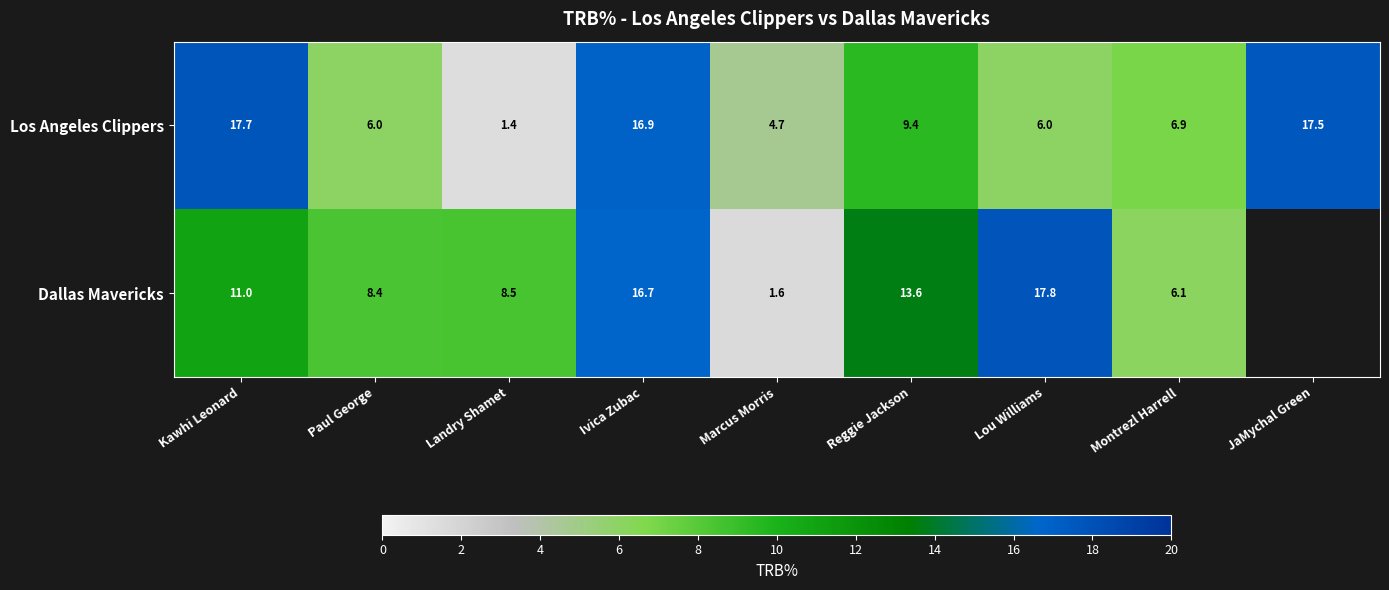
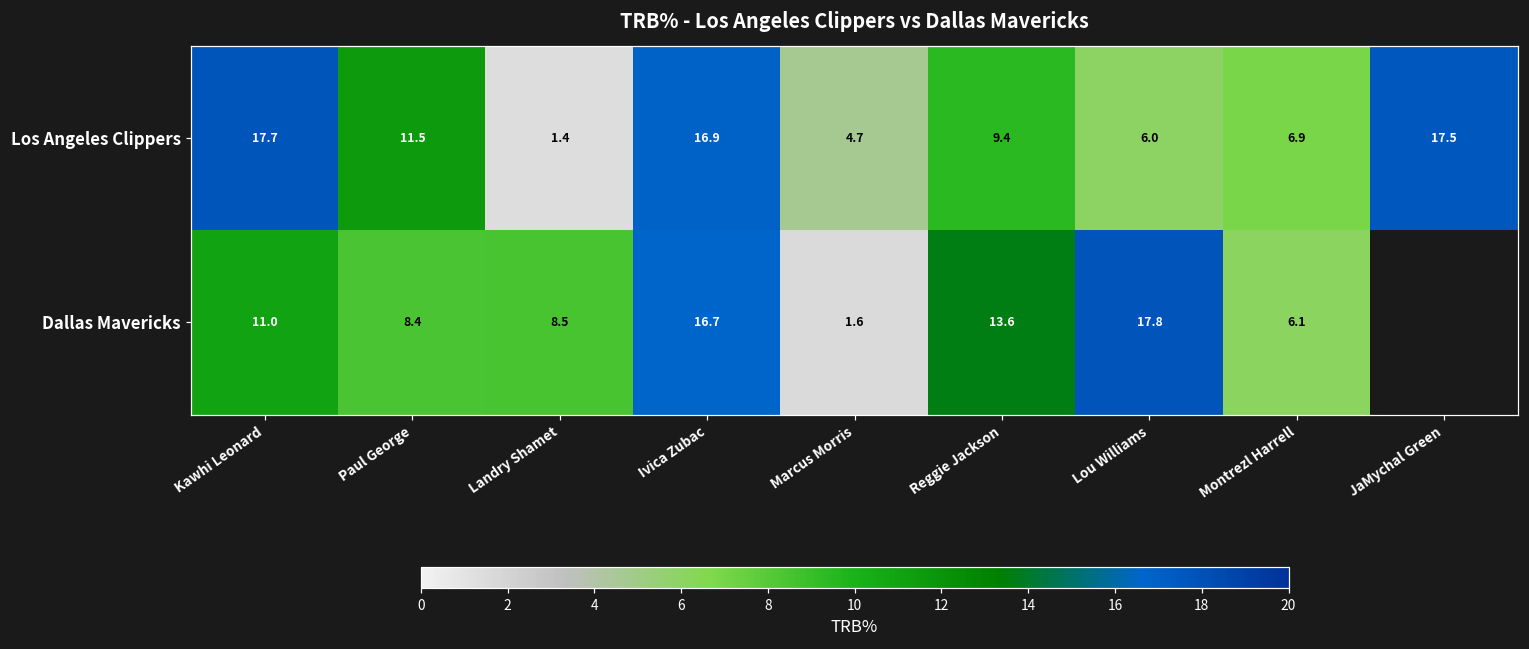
Los Angeles Clippers, Paul George: 6.0 -> 11.5
